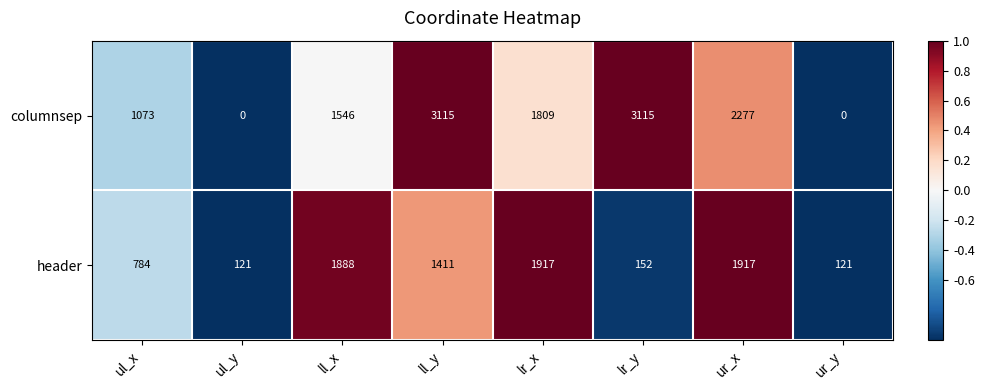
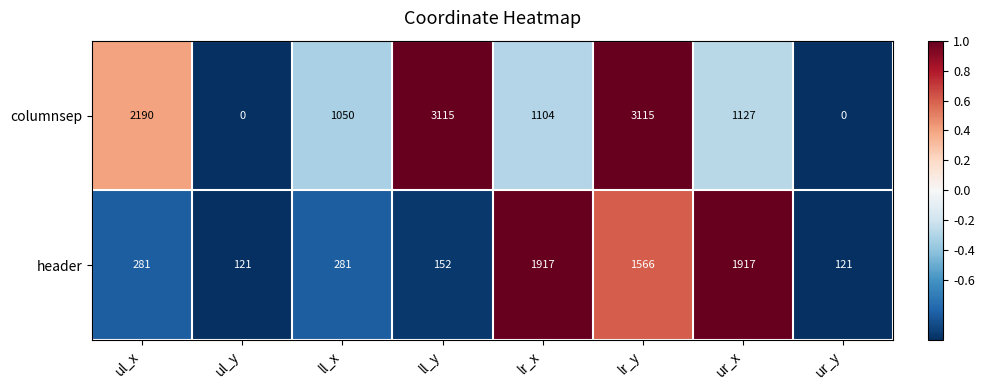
columnsep, ul_x: 1073 -> 2190
columnsep, ll_x: 1546 -> 1050
columnsep, lr_x: 1809 -> 1104
columnsep, ur_x: 2277 -> 1127
header, ul_x: 784 -> 281
header, ll_x: 1888 -> 281
header, ll_y: 1411 -> 152
header, lr_y: 152 -> 1566
